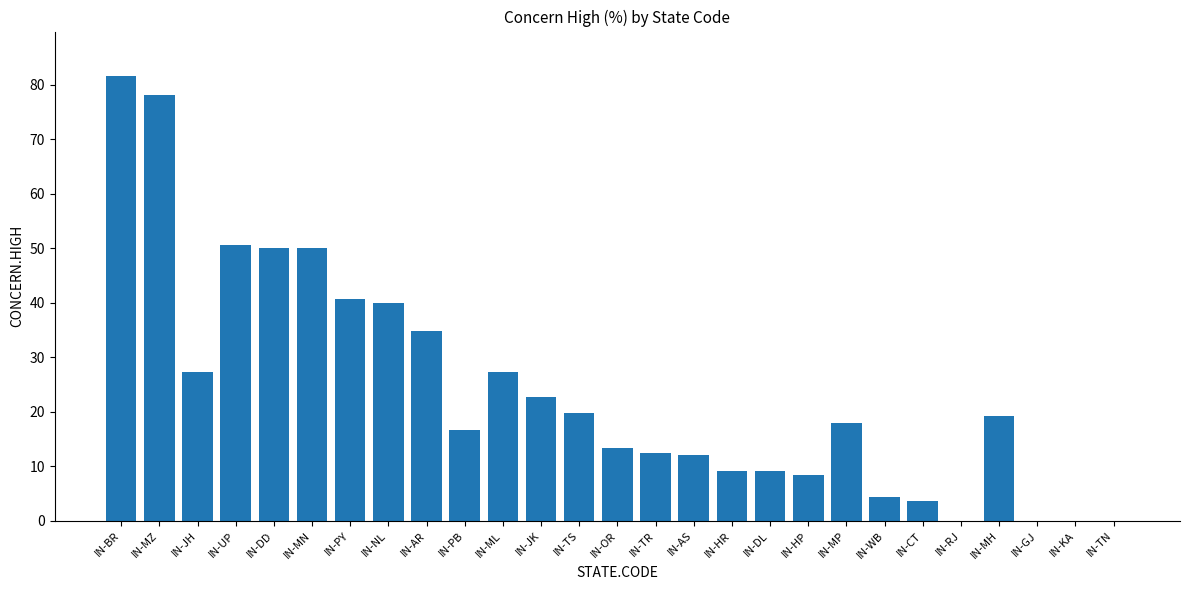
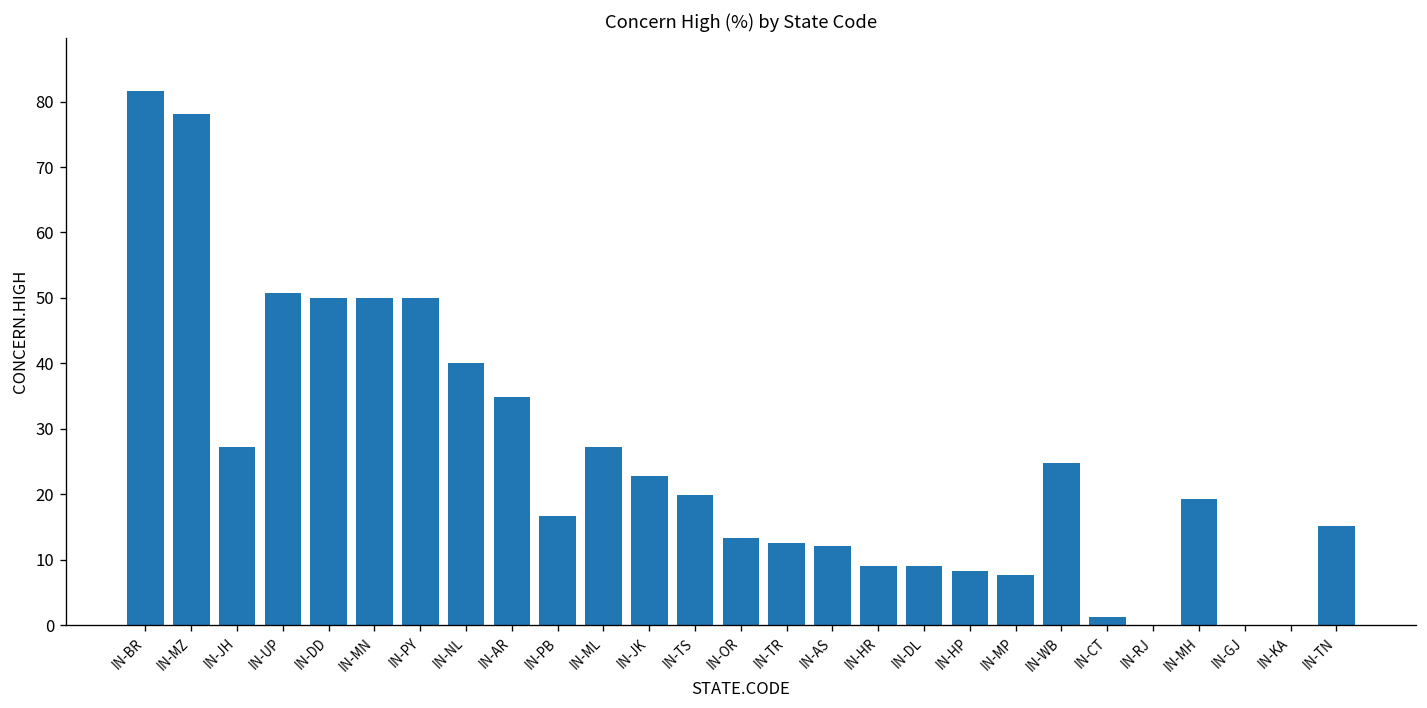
IN-PY: 41 -> 50
IN-MP: 18 -> 8
IN-WB: 4 -> 25
IN-CT: 4 -> 1
IN-TN: 0 -> 15
